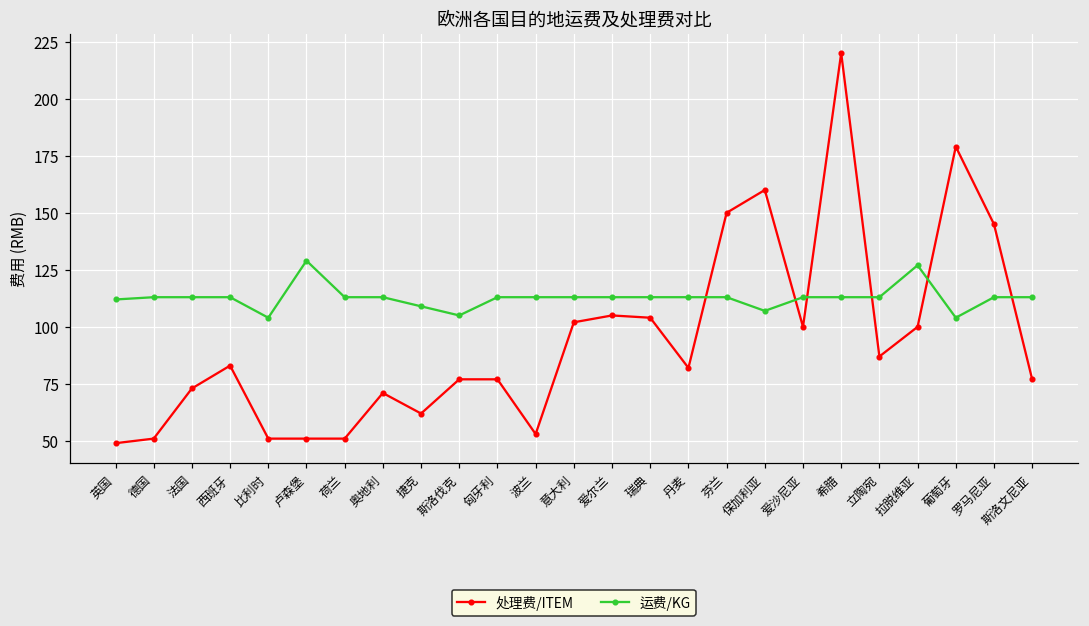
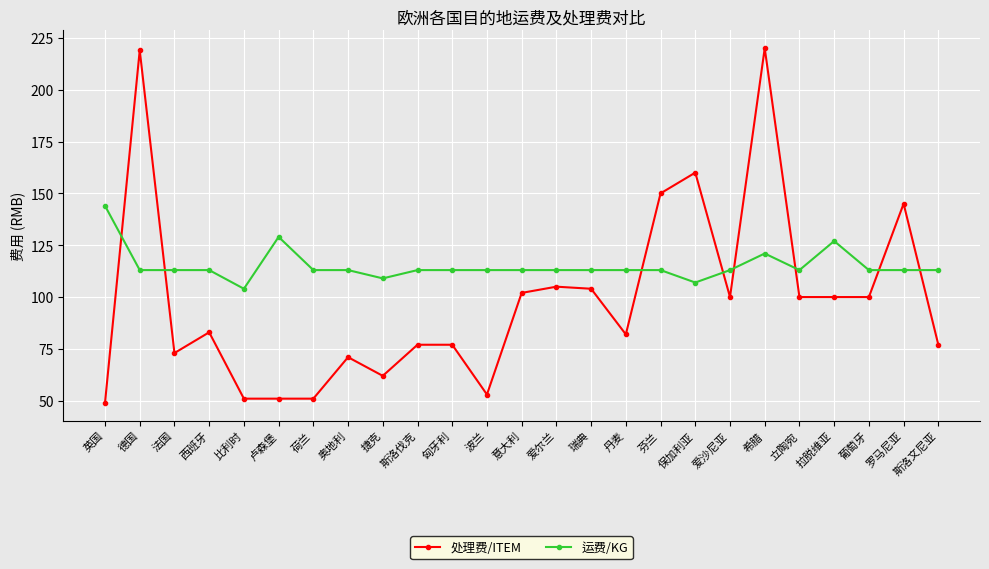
运费/KG, 英国: 112 -> 144
处理费/ITEM, 德国: 51 -> 219
运费/KG, 斯洛伐克: 105 -> 113
运费/KG, 希腊: 113 -> 121
处理费/ITEM, 立陶宛: 87 -> 100
处理费/ITEM, 葡萄牙: 179 -> 100
运费/KG, 葡萄牙: 104 -> 113
